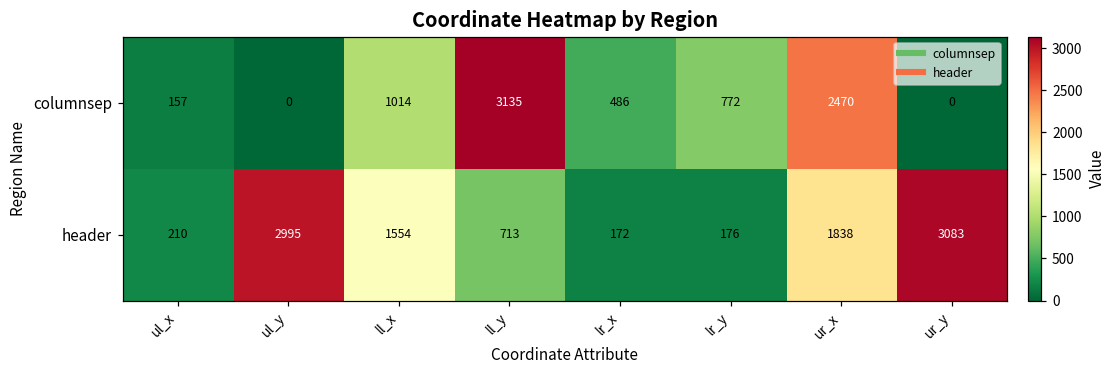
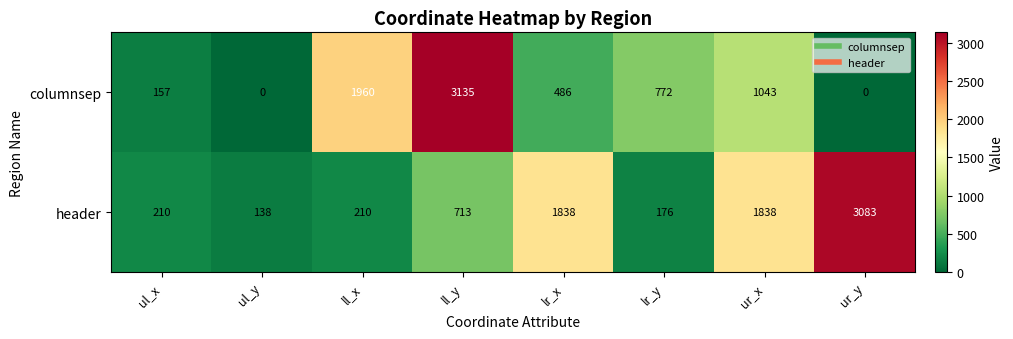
columnsep, ll_x: 1014 -> 1960
columnsep, ur_x: 2470 -> 1043
header, ul_y: 2995 -> 138
header, ll_x: 1554 -> 210
header, lr_x: 172 -> 1838
